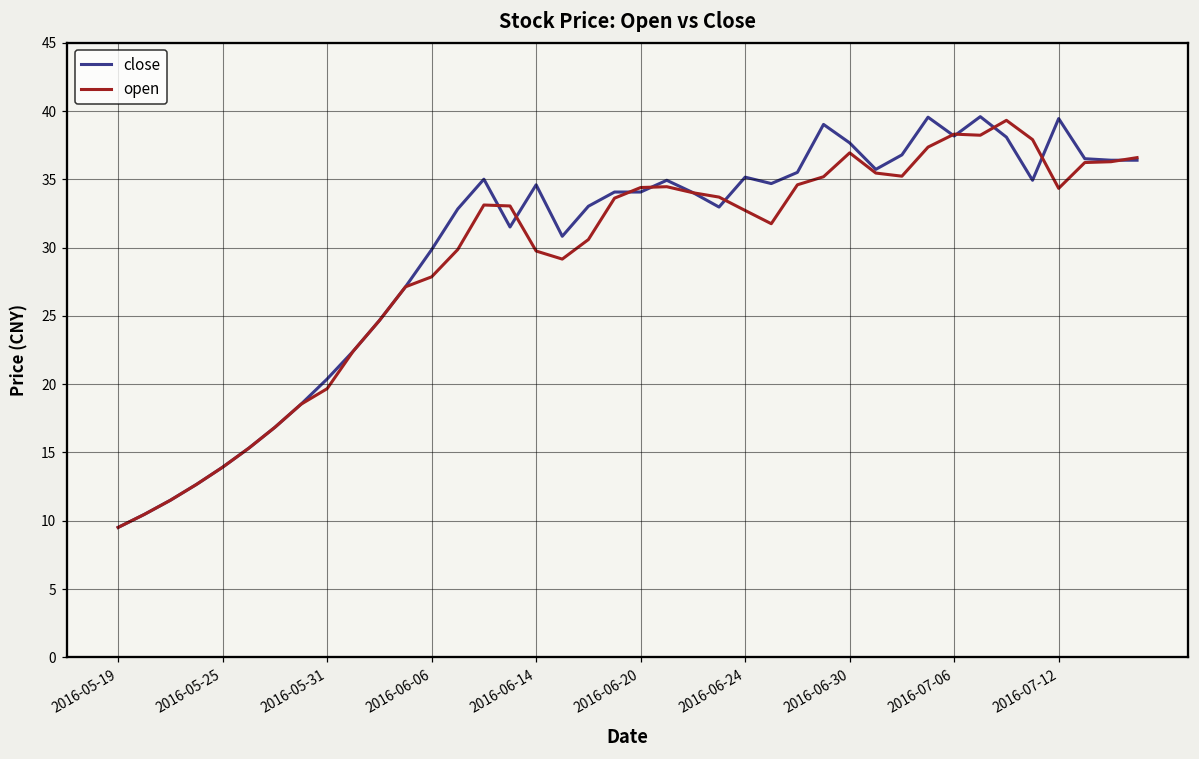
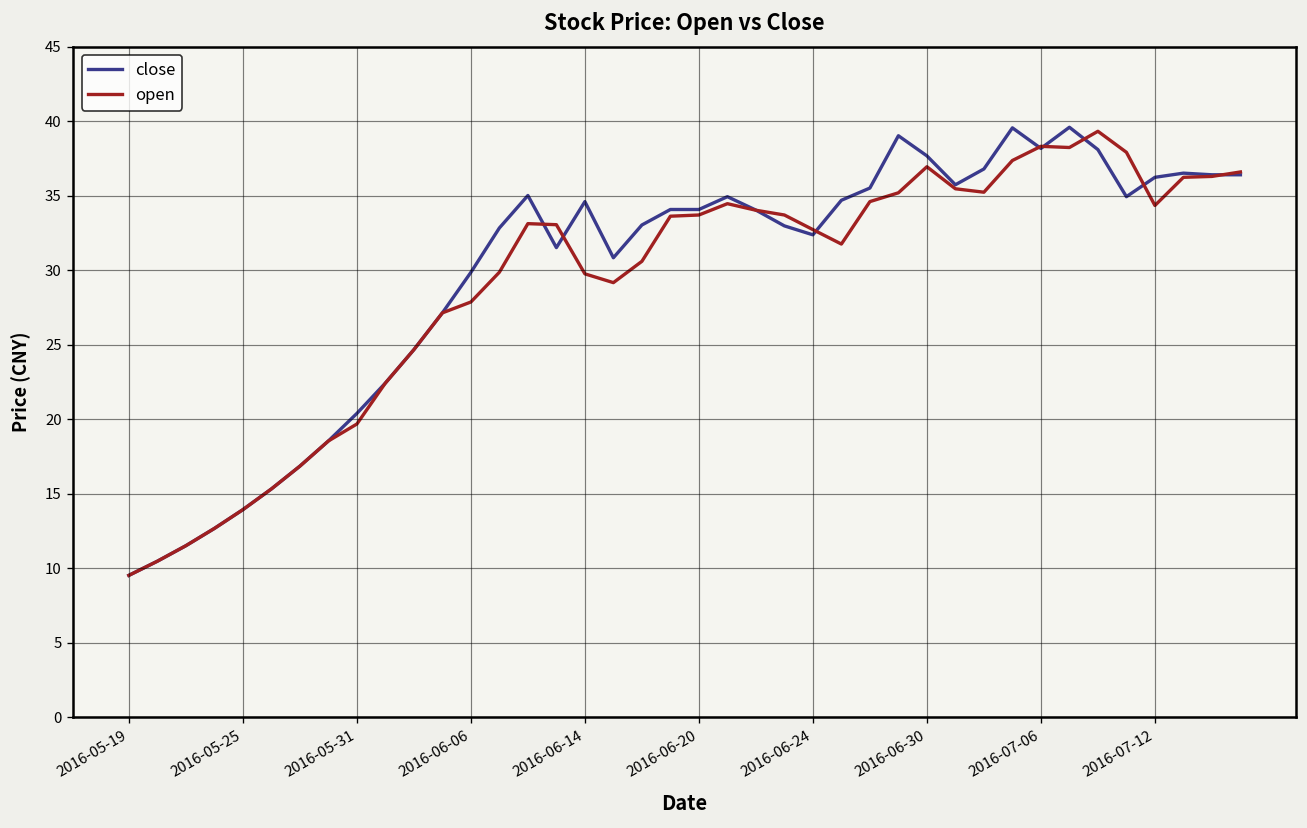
open, 2016-06-20: 34.4 -> 33.7
close, 2016-06-24: 35.2 -> 32.4
close, 2016-07-12: 39.5 -> 36.2
